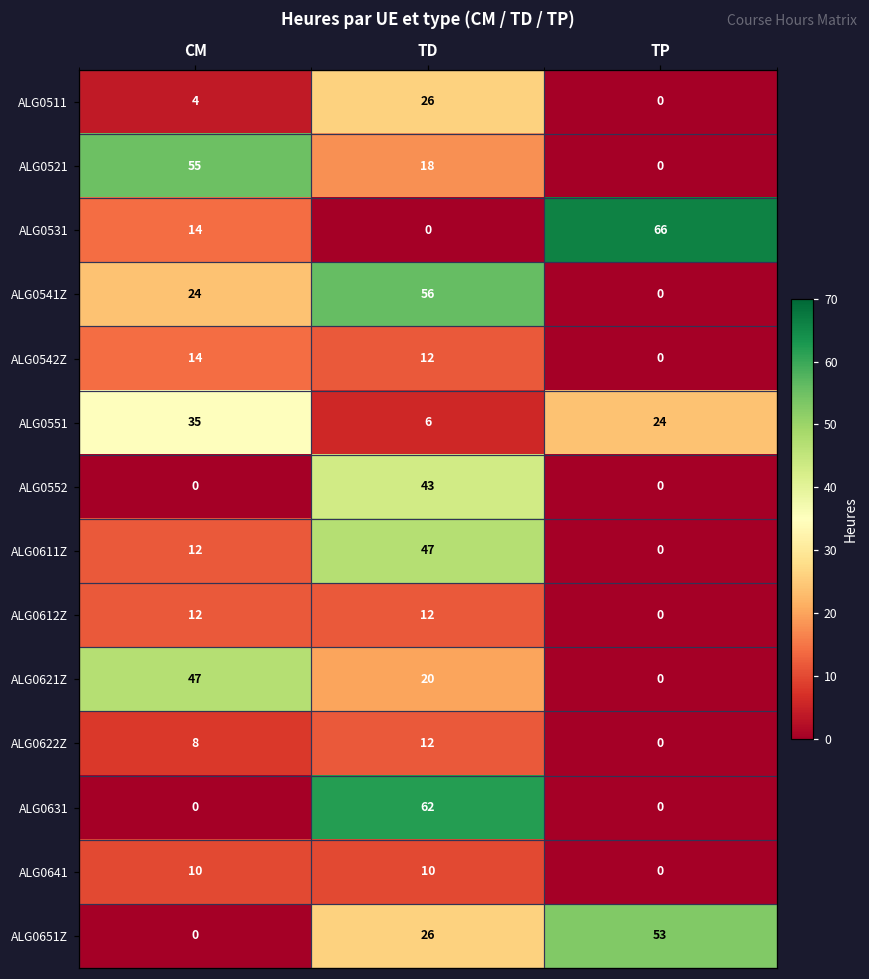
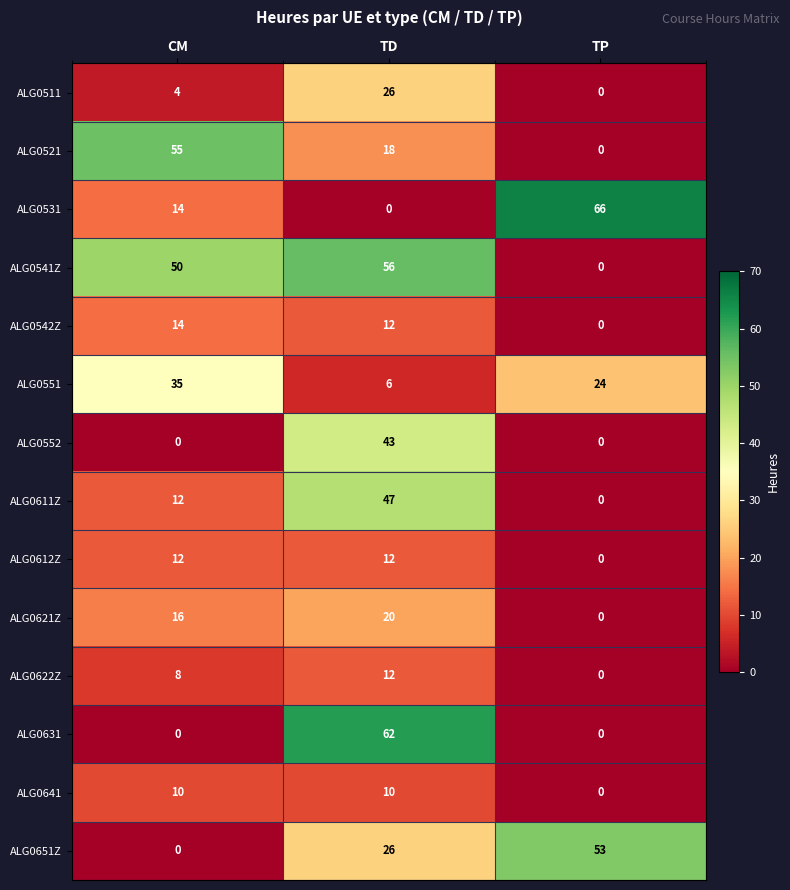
ALG0541Z, CM: 24 -> 50
ALG0621Z, CM: 47 -> 16
